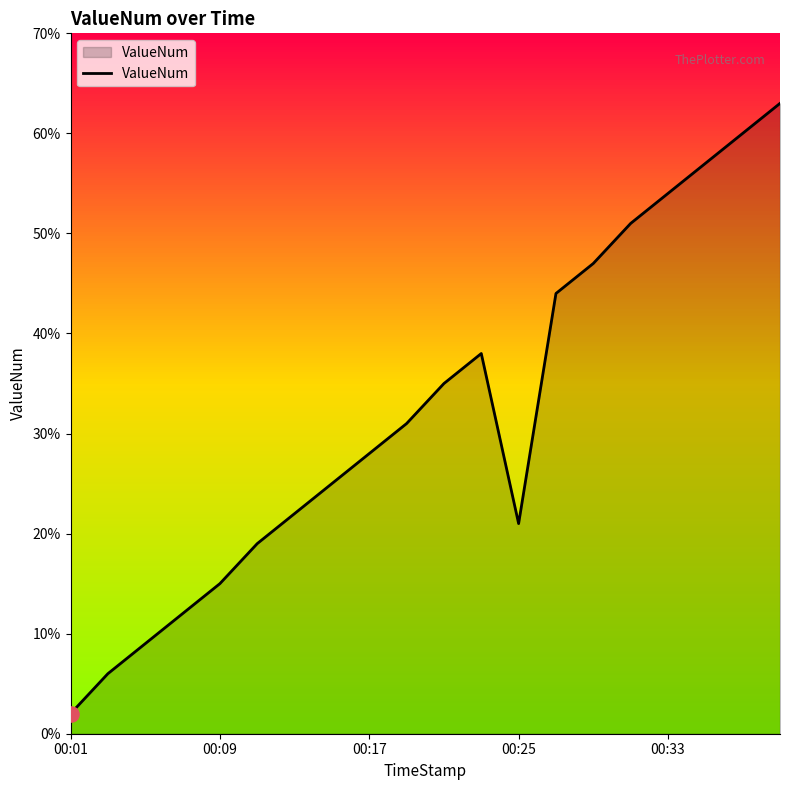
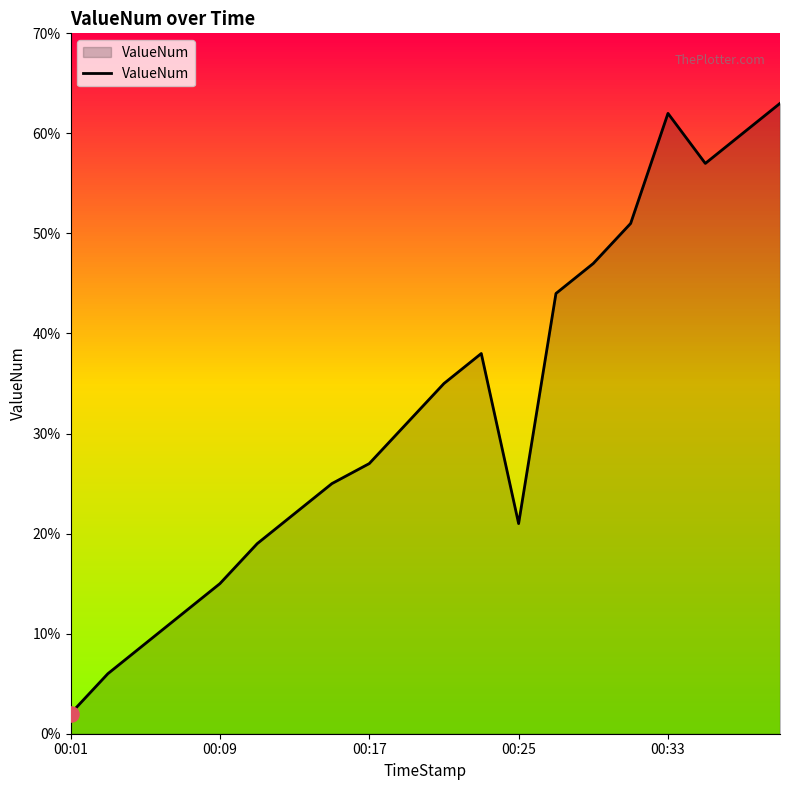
ValueNum, 00:17: 28% -> 27%
ValueNum, 00:33: 54% -> 62%
